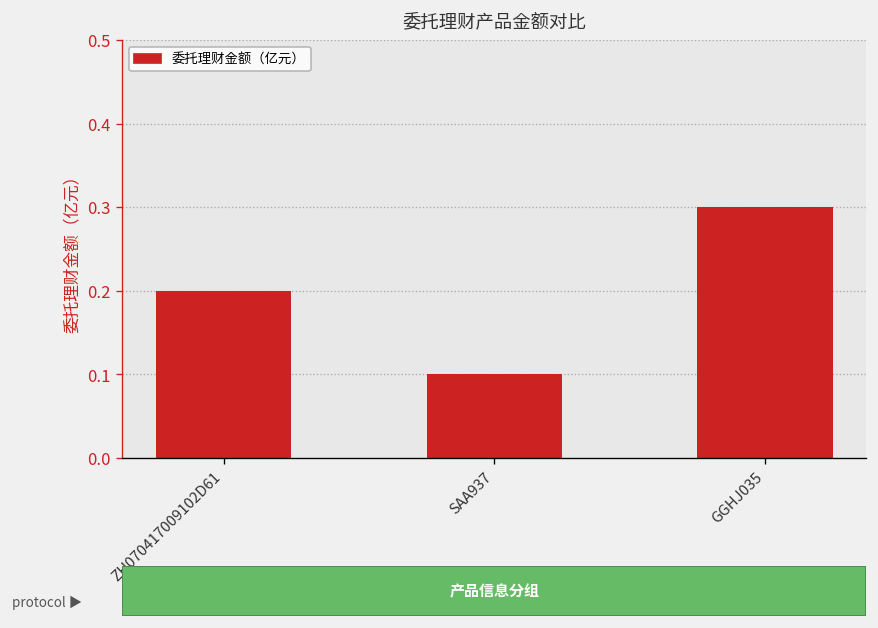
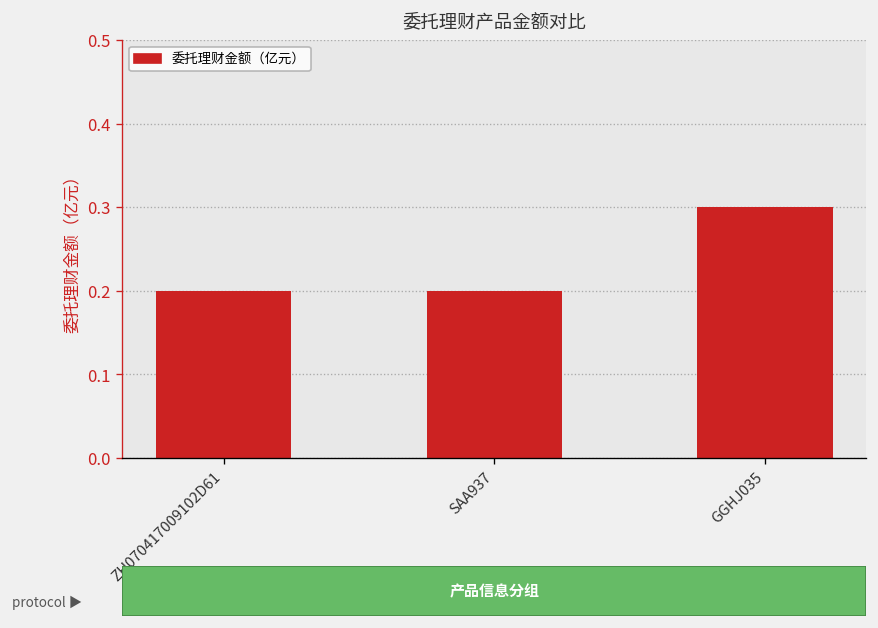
SAA937: 0.1 -> 0.2
